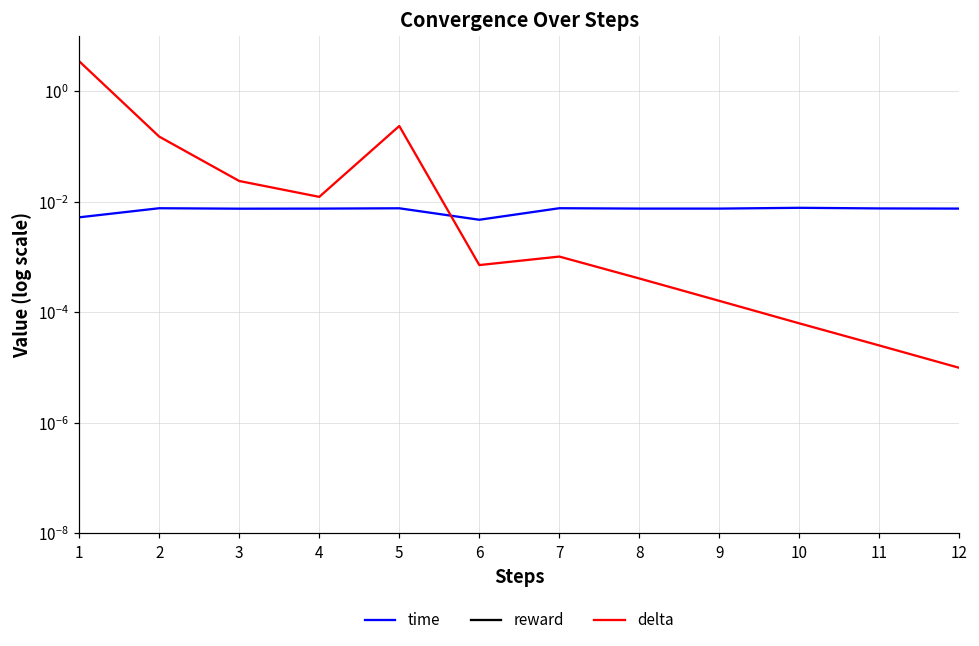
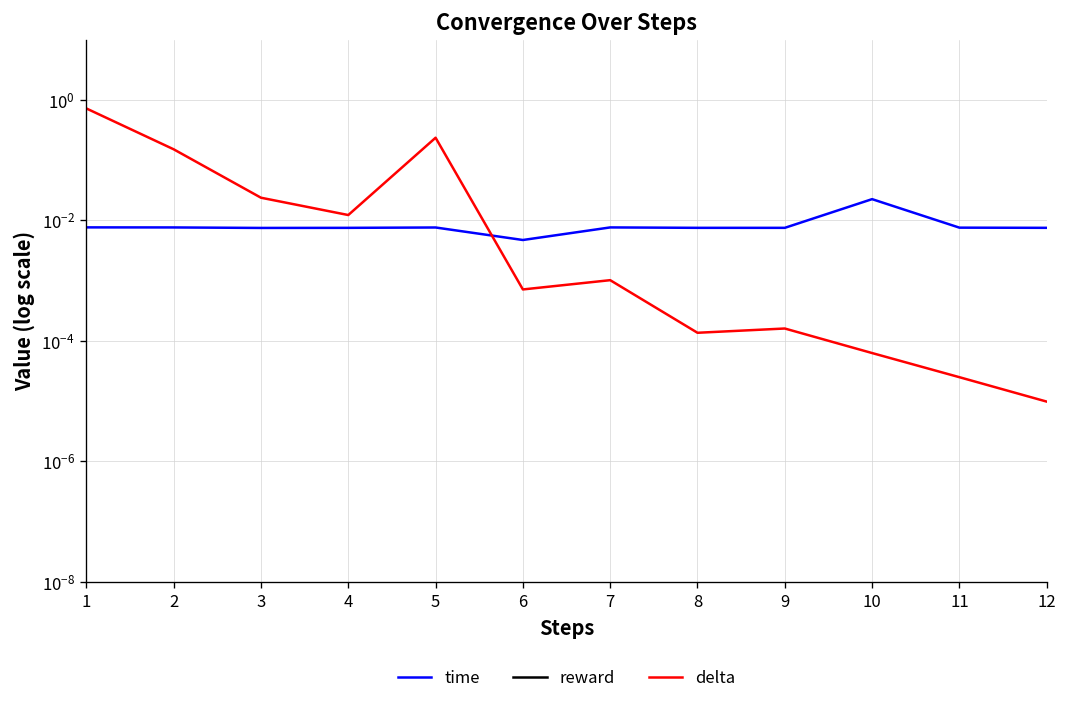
time, 1: 0.005 -> 0.008
delta, 1: 4 -> 0.7
delta, 8: 0.0004 -> 0.00014
time, 10: 0.008 -> 0.02
